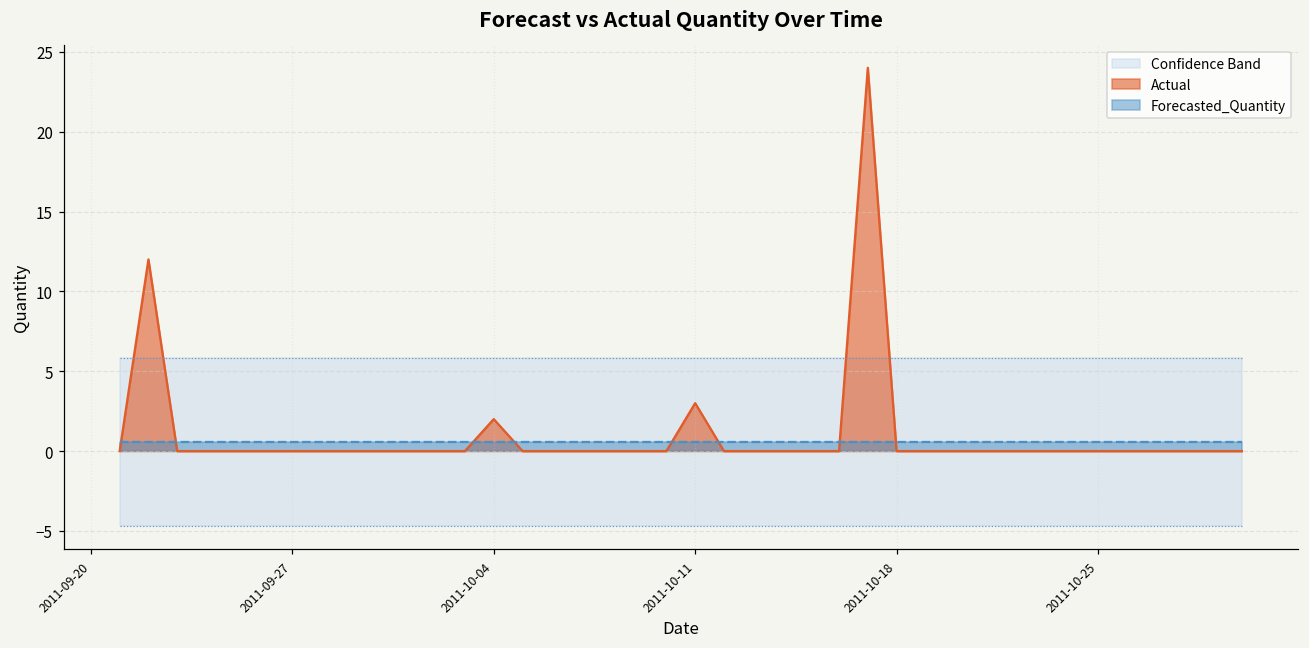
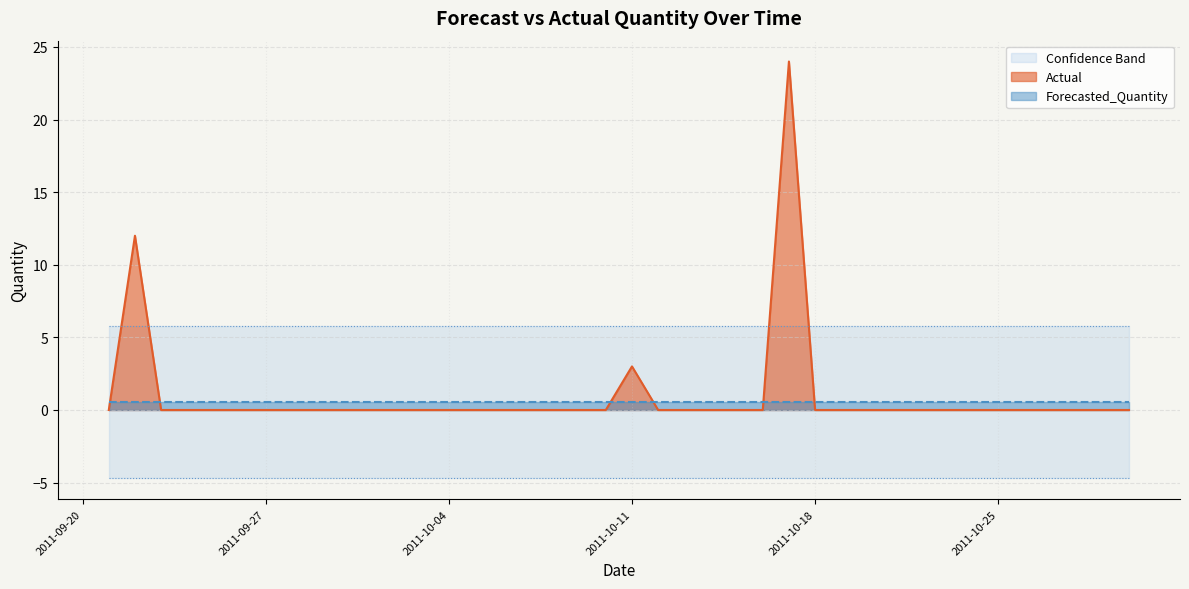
Actual, 2011-10-04: 2 -> 0
